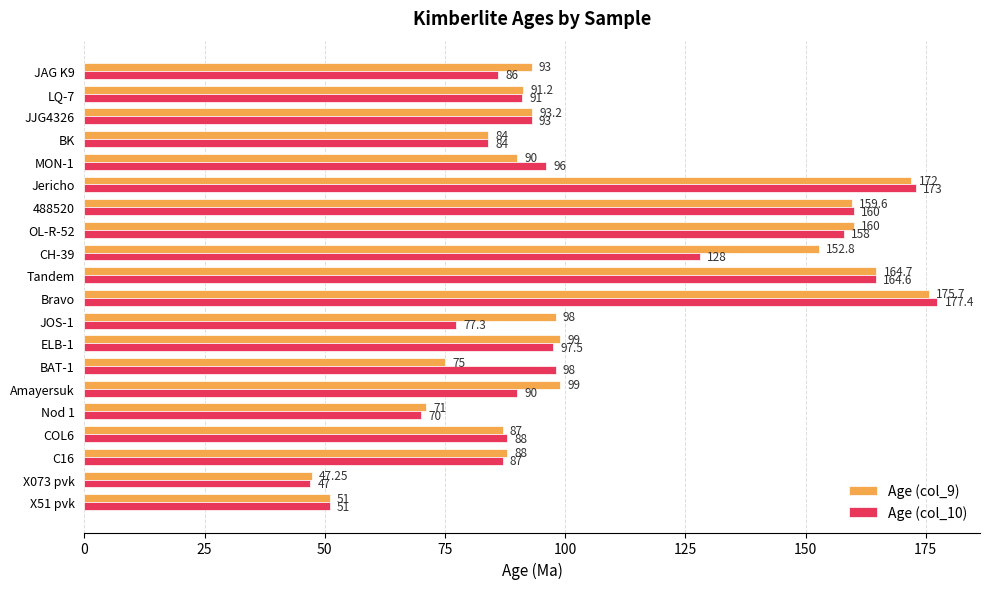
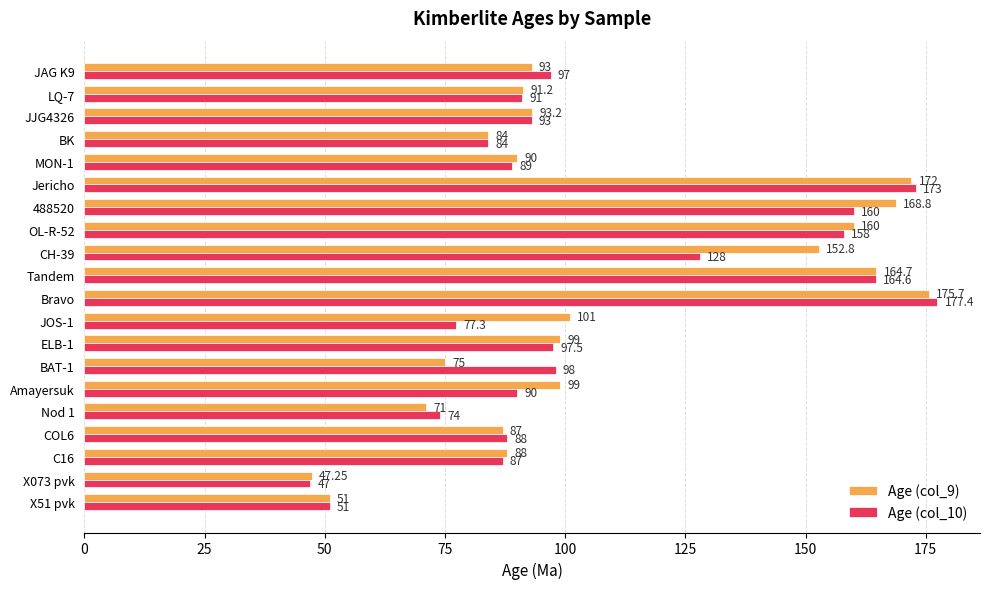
Age (col_10), JAG K9: 86 -> 97
Age (col_10), MON-1: 96 -> 89
Age (col_9), 488520: 159.6 -> 168.8
Age (col_9), JOS-1: 98 -> 101
Age (col_10), Nod 1: 70 -> 74
